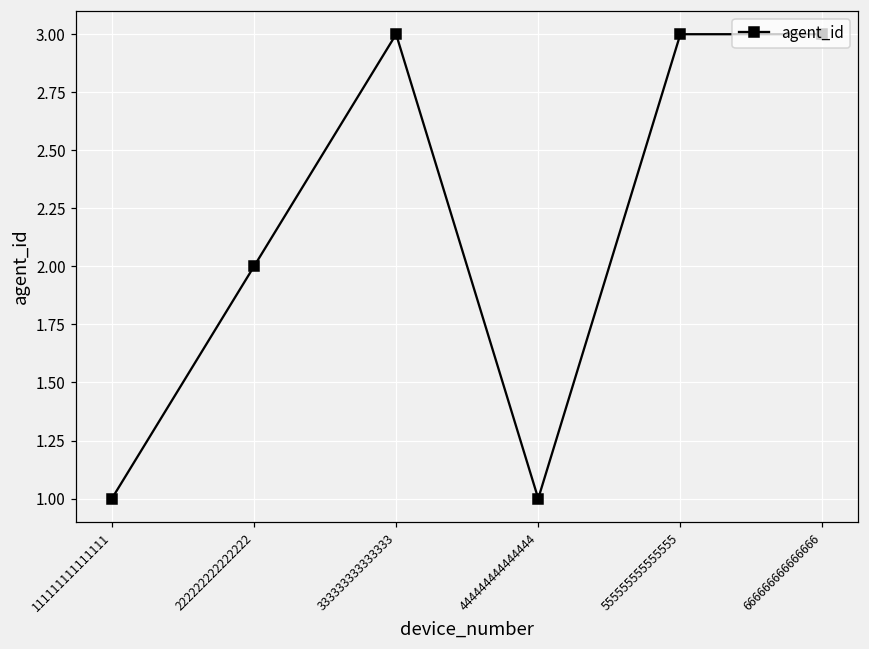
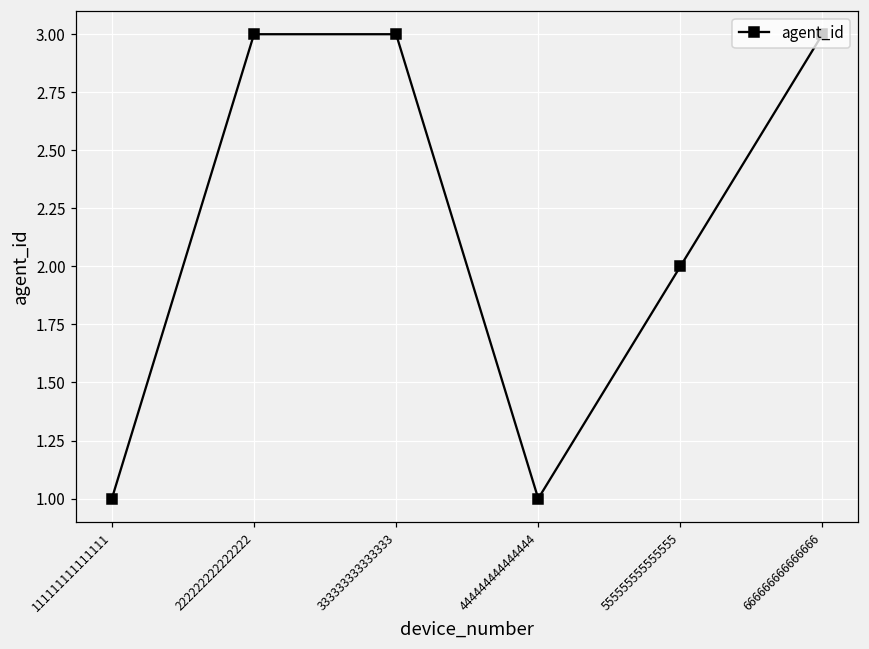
222222222222222: 2 -> 3
555555555555555: 3 -> 2
